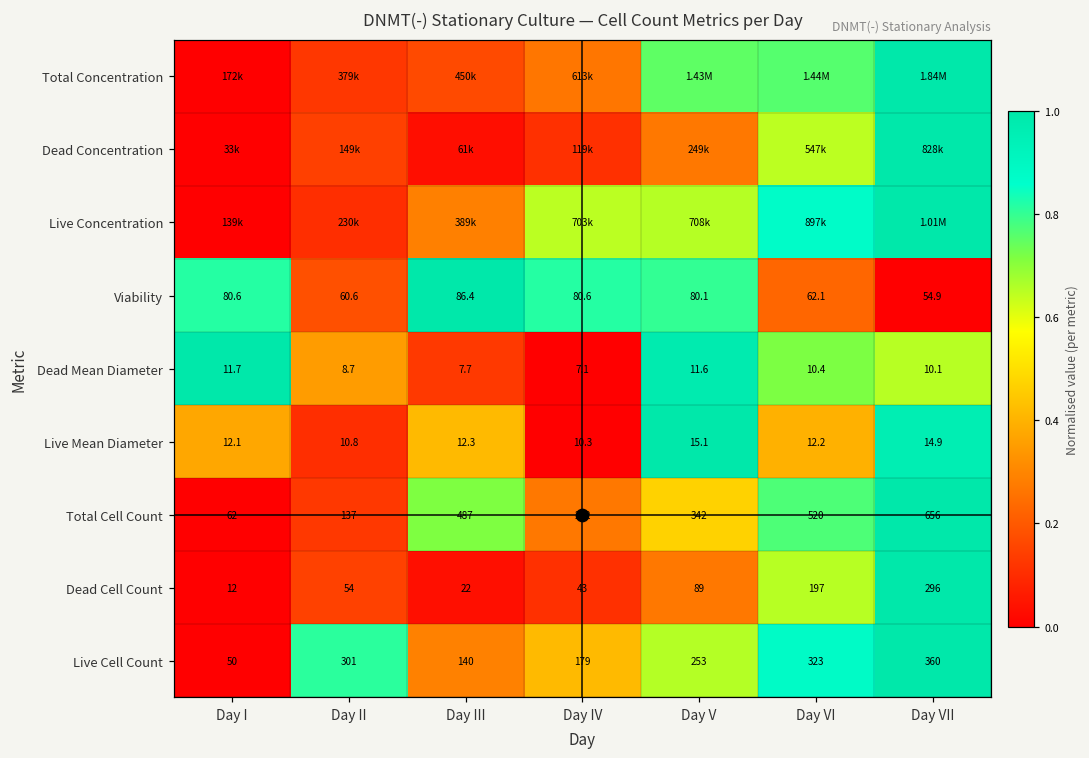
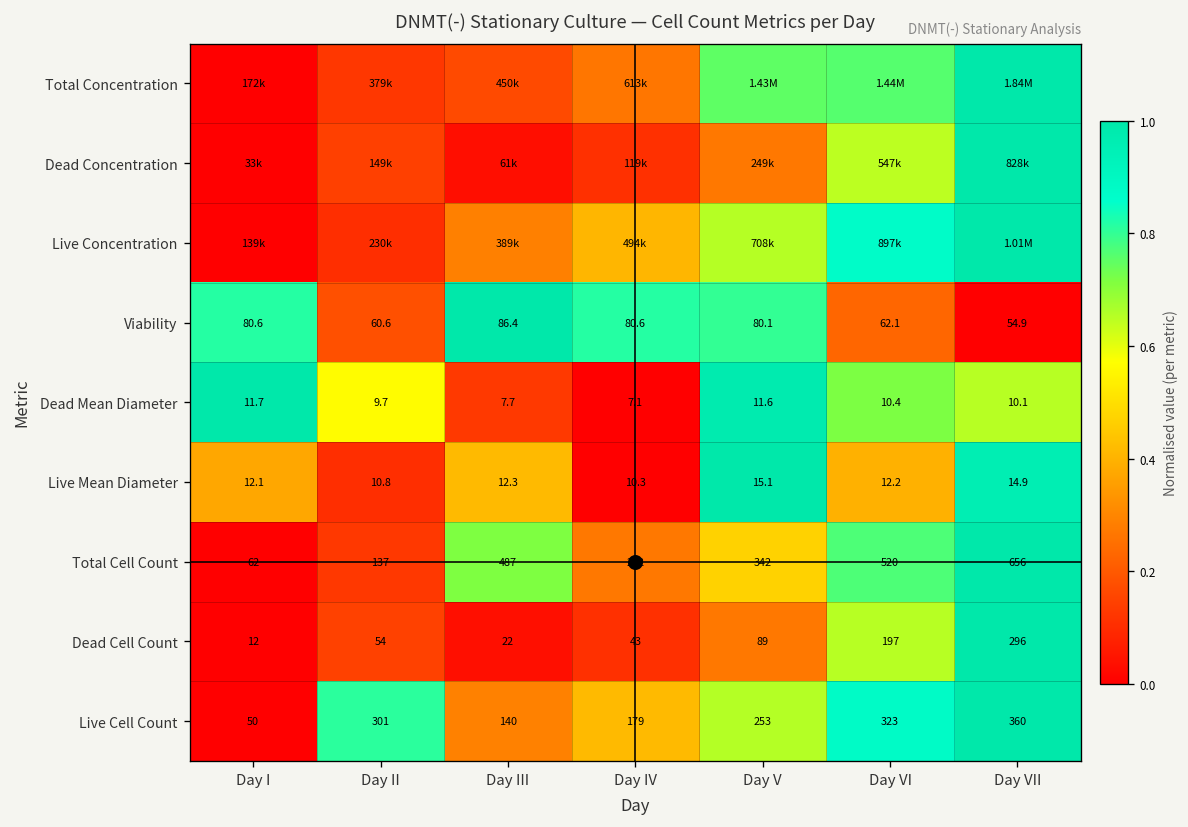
Live Concentration, Day IV: 703k -> 494k
Dead Mean Diameter, Day II: 8.7 -> 9.7
